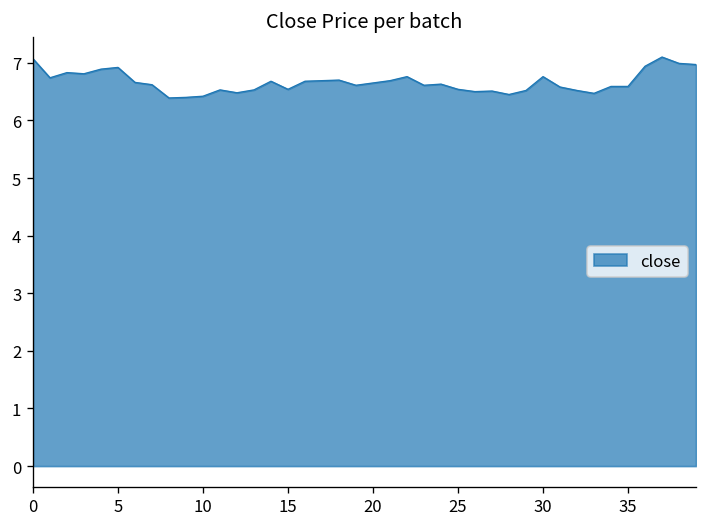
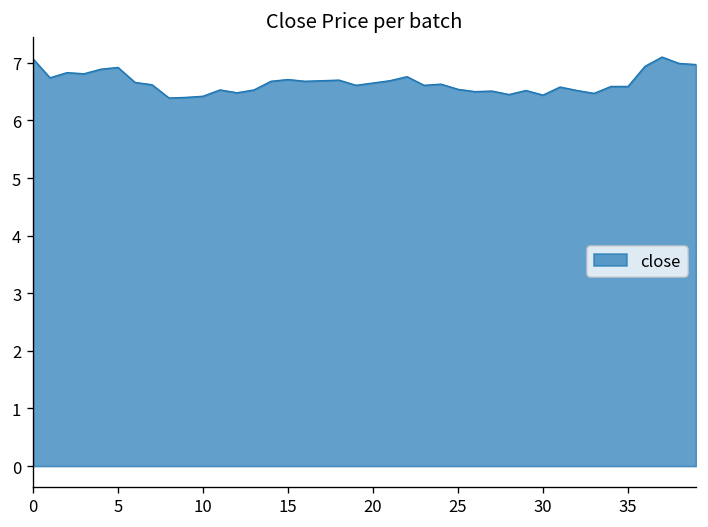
15: 6.5 -> 6.7
30: 6.8 -> 6.4
